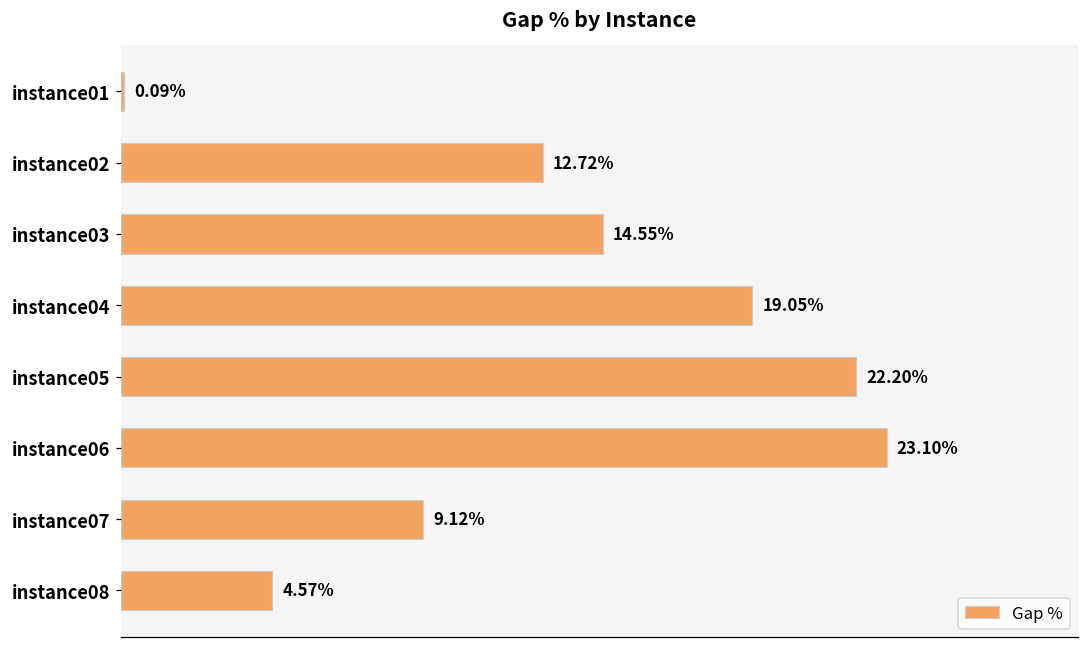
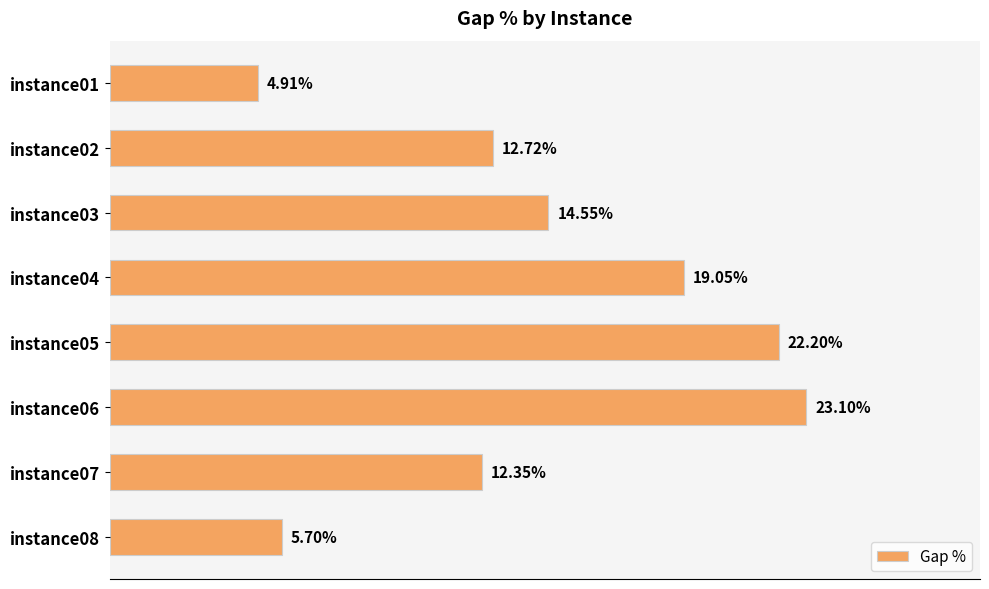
instance01: 0.09% -> 4.91%
instance07: 9.12% -> 12.35%
instance08: 4.57% -> 5.70%
